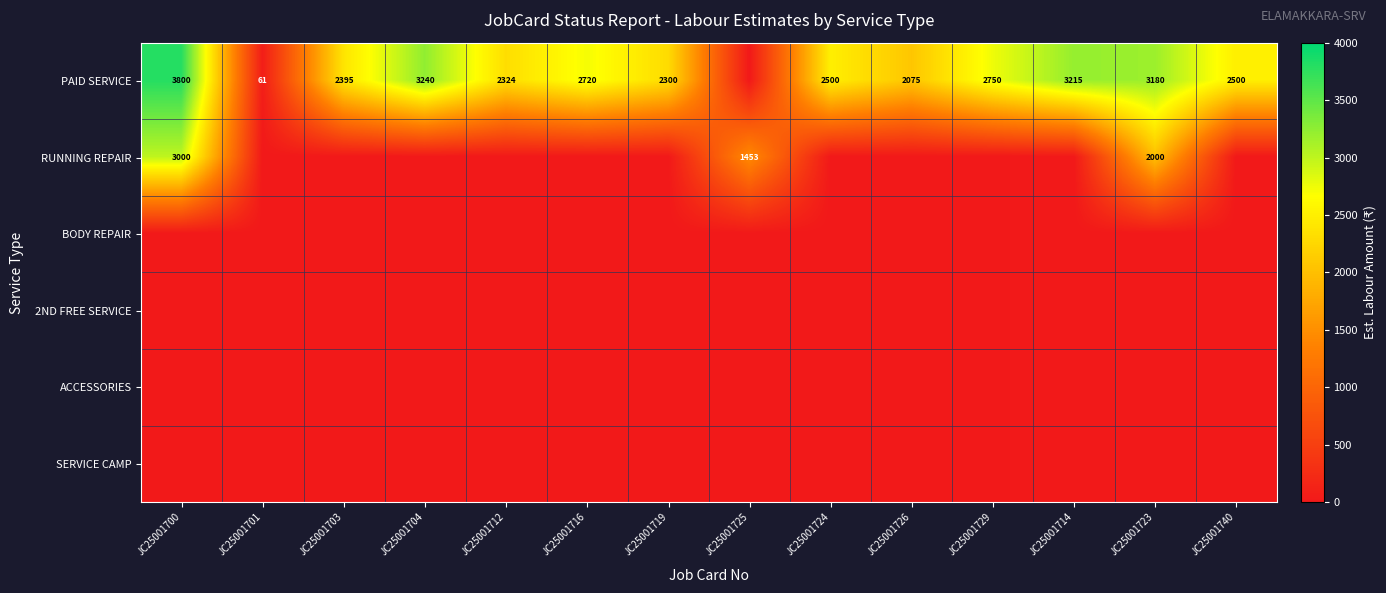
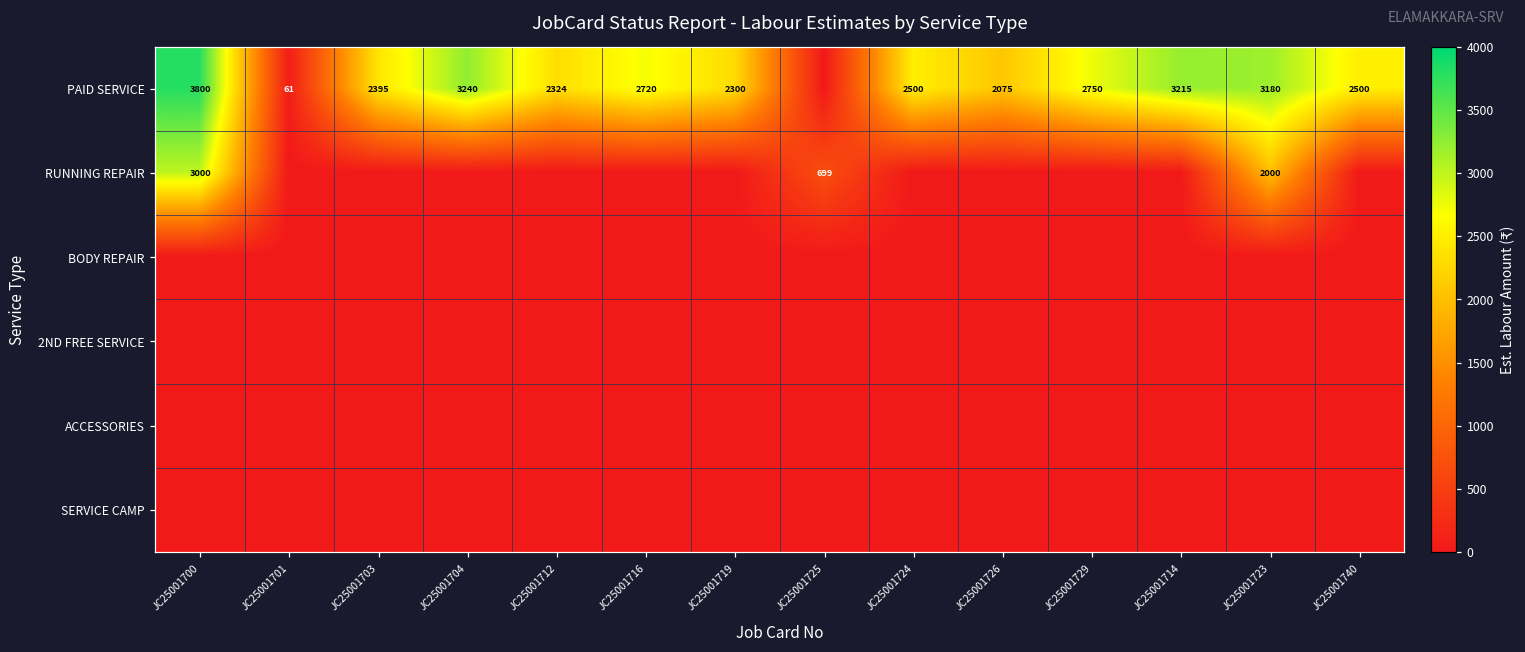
RUNNING REPAIR, JC25001725: 1453 -> 699
